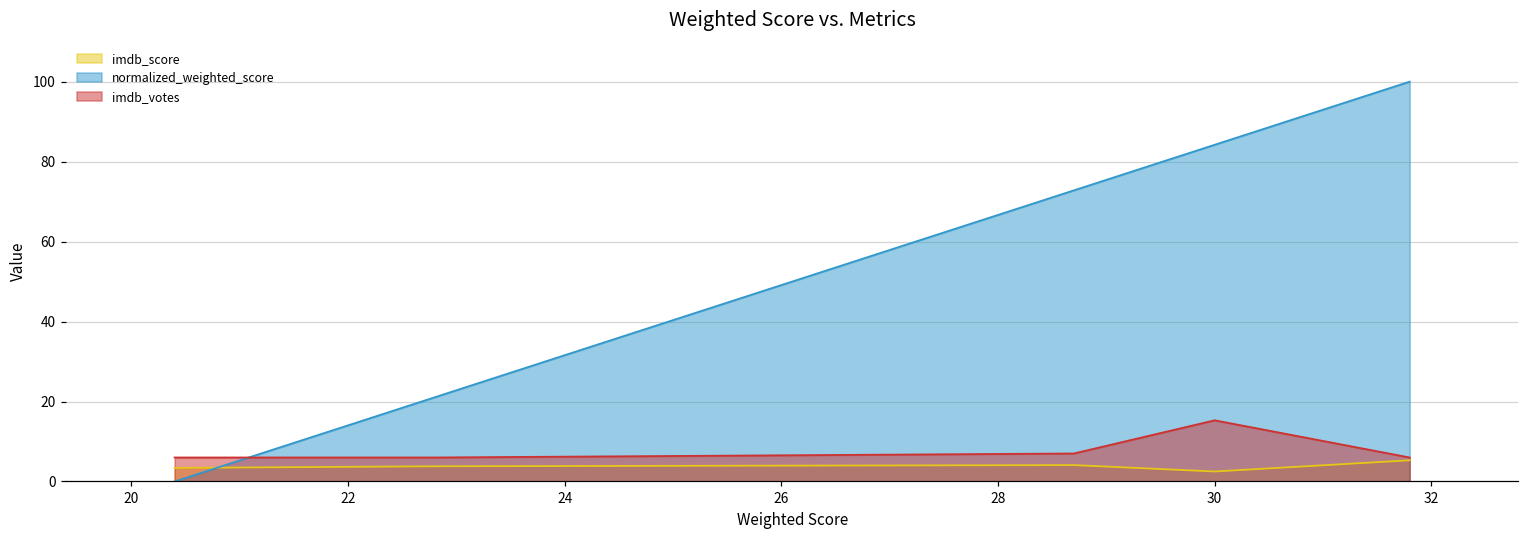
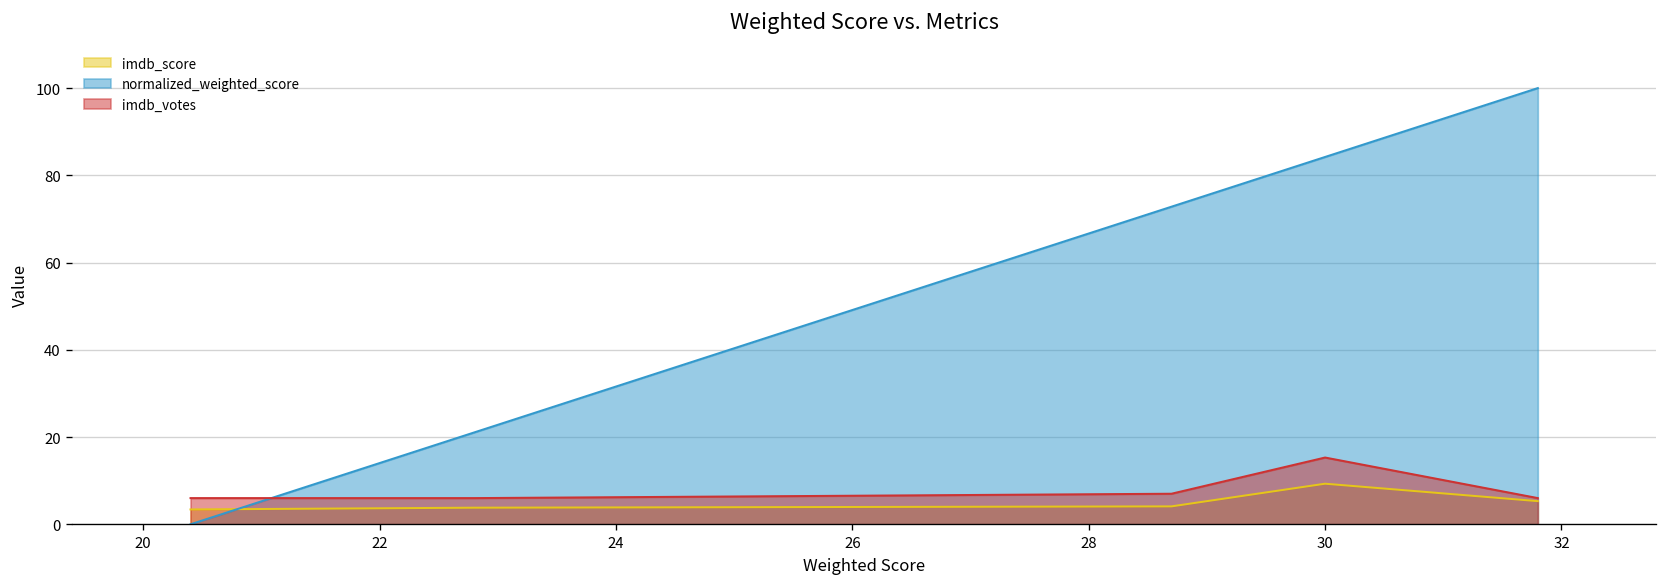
imdb_score, 30: 3 -> 9
